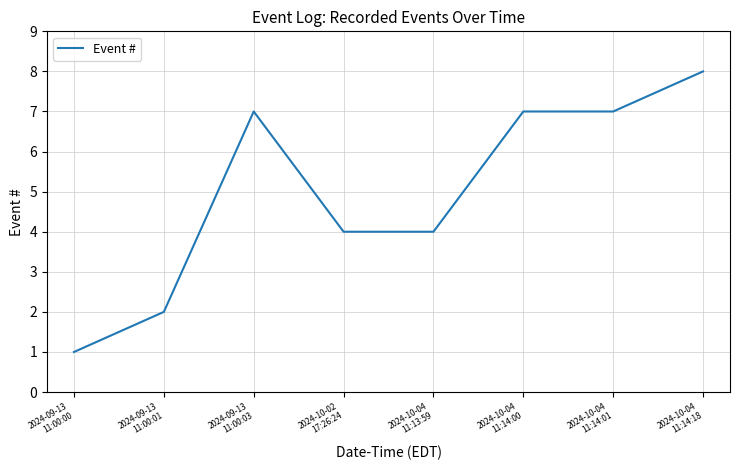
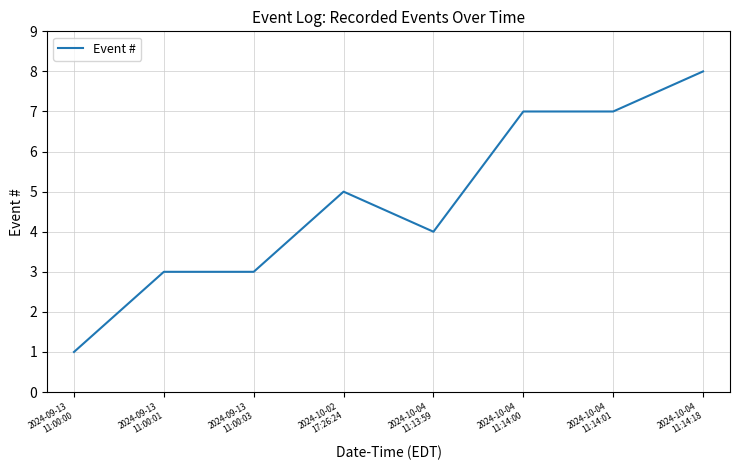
2024-09-13 11:00:01: 2 -> 3
2024-09-13 11:00:03: 7 -> 3
2024-10-02 17:26:24: 4 -> 5
